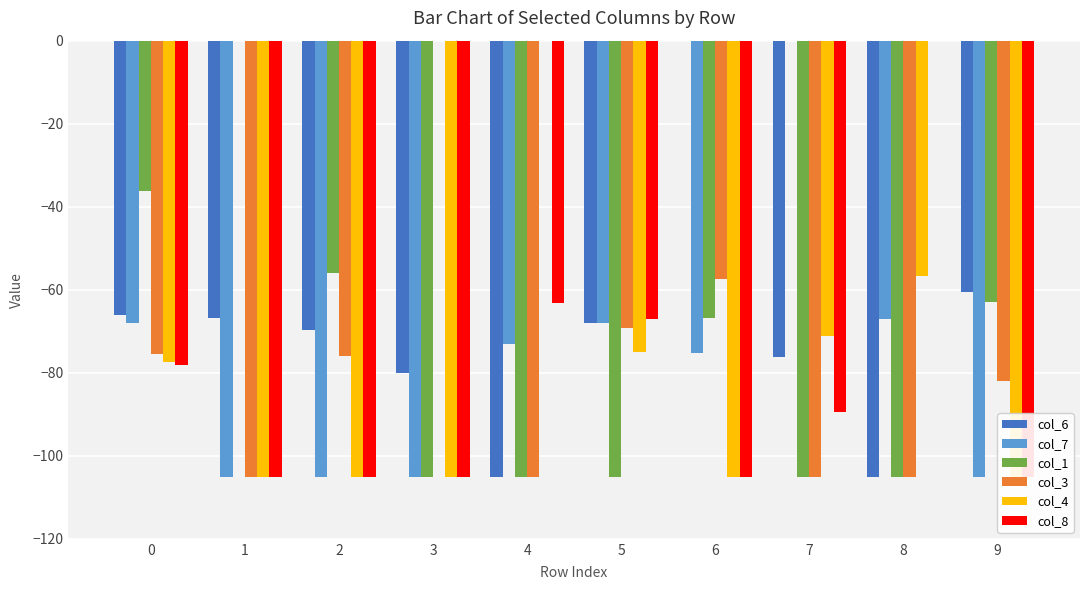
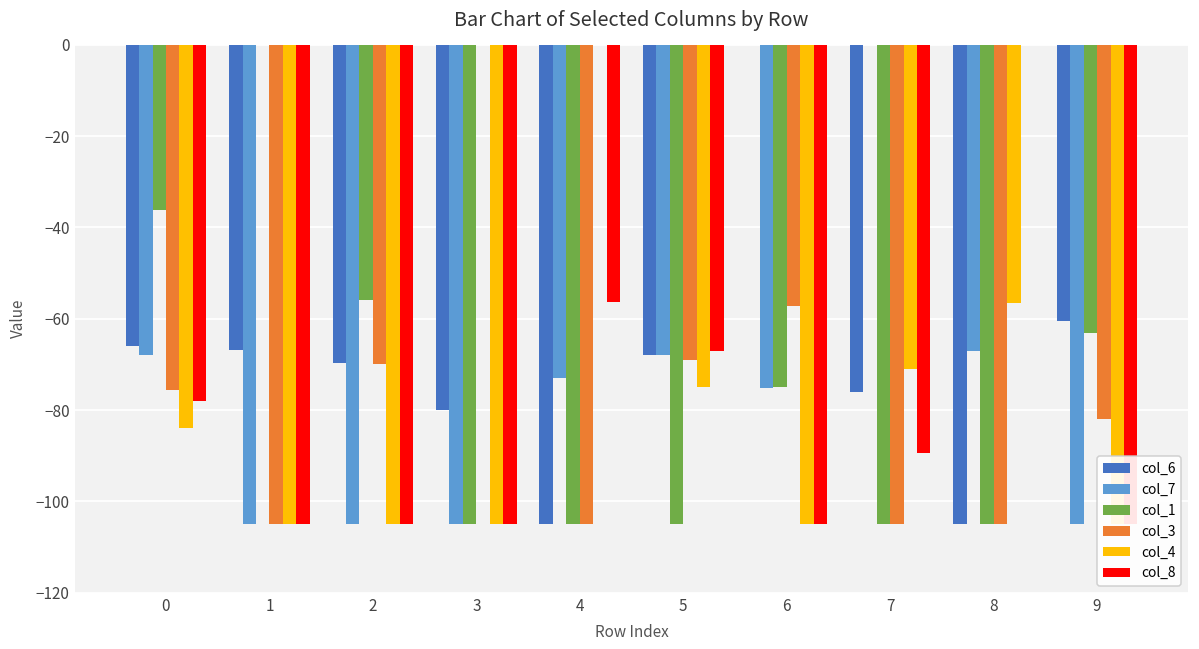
col_4, 0: -78 -> -84
col_3, 2: -76 -> -70
col_8, 4: -63 -> -56
col_1, 6: -67 -> -75
